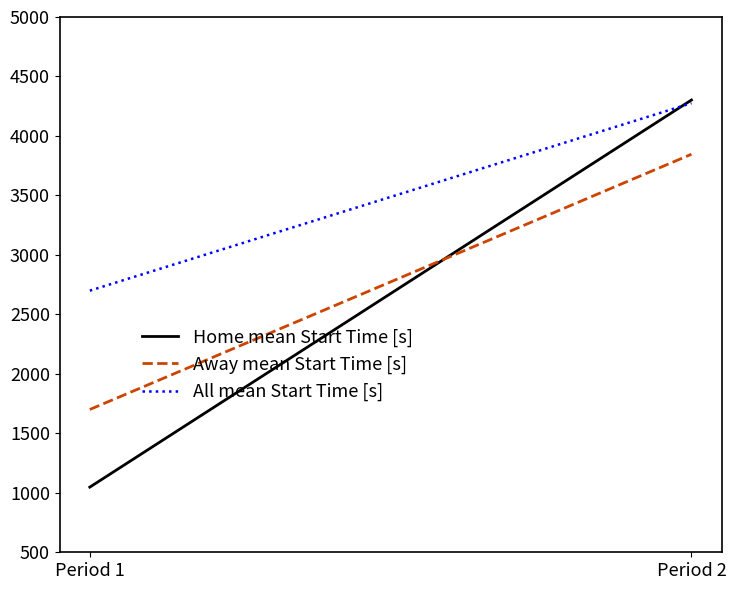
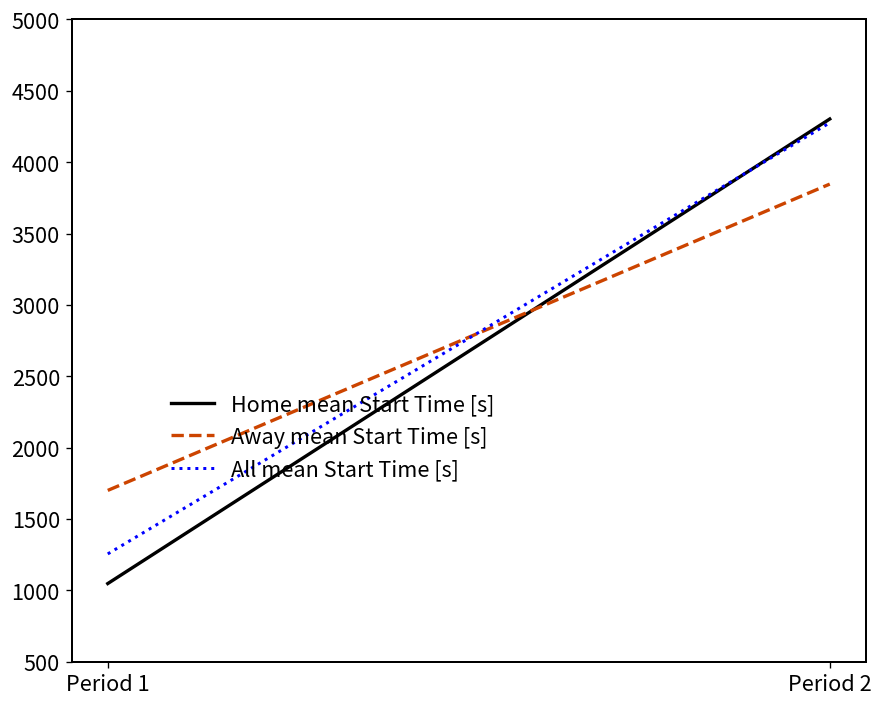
All mean Start Time [s], Period 1: 2700 -> 1260
